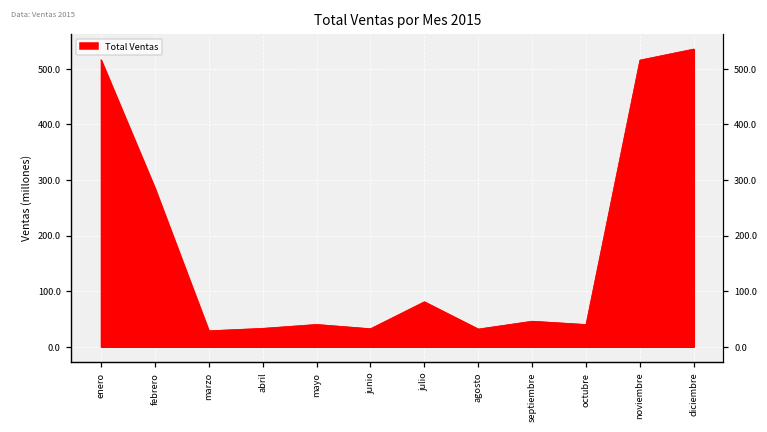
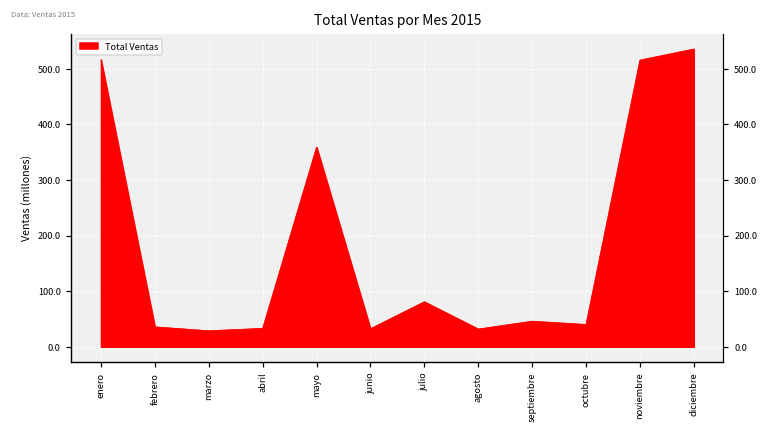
febrero: 290 -> 40
mayo: 40 -> 360
